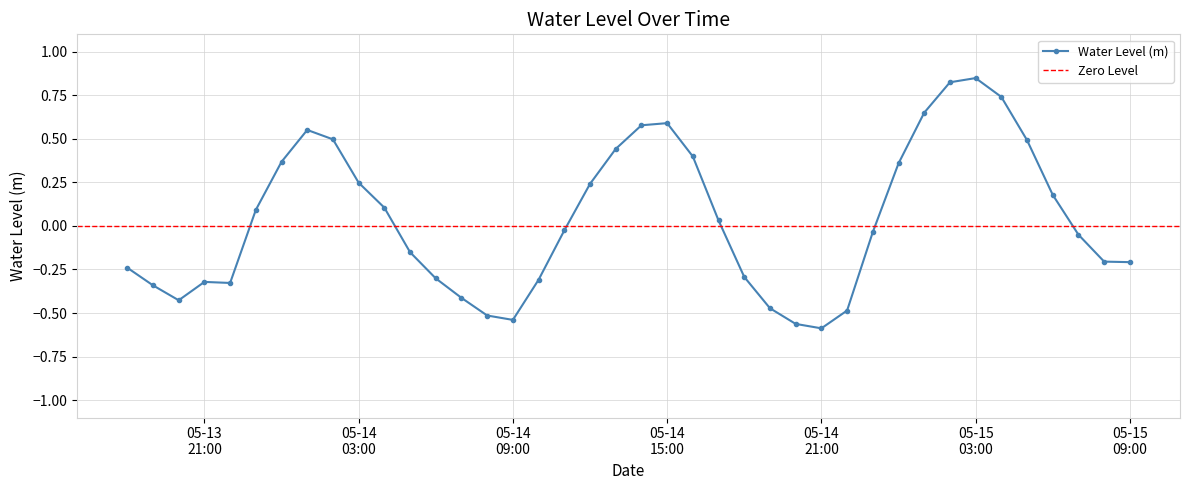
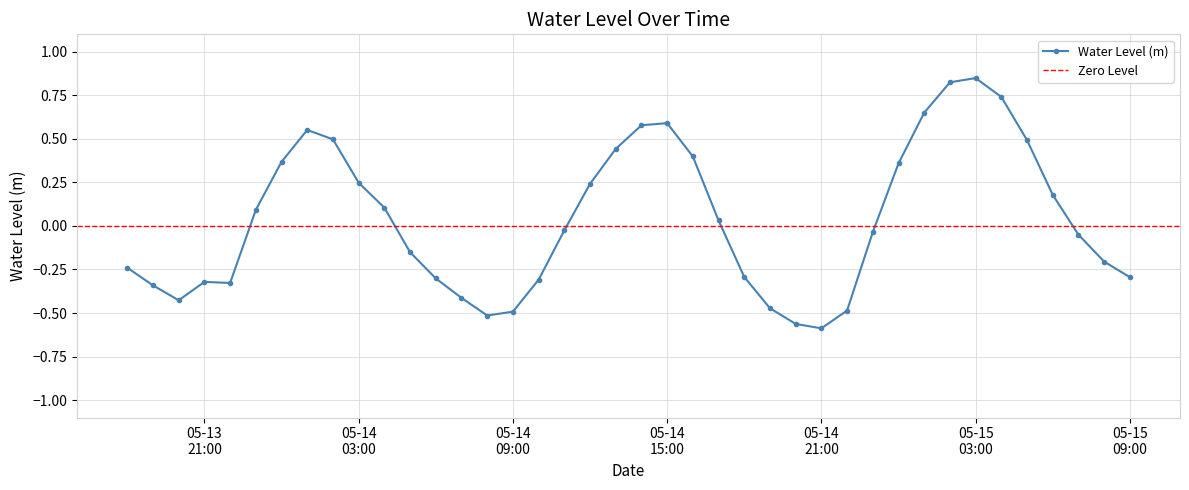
05-14 09:00: -0.54 -> -0.49
05-15 09:00: -0.21 -> -0.29
